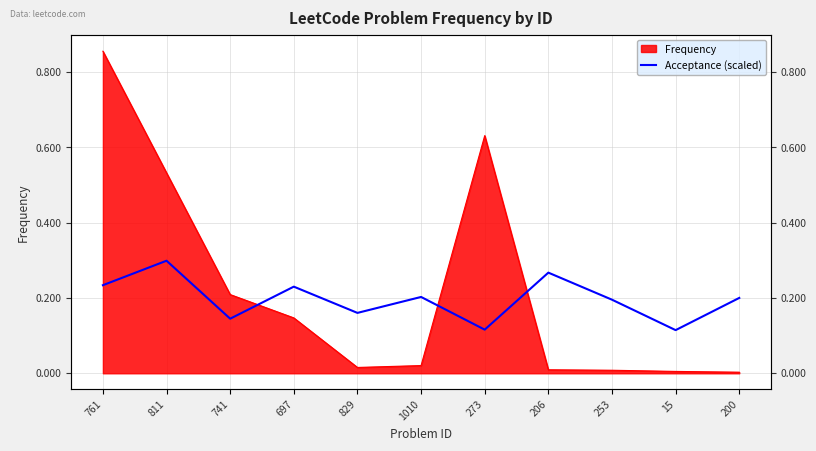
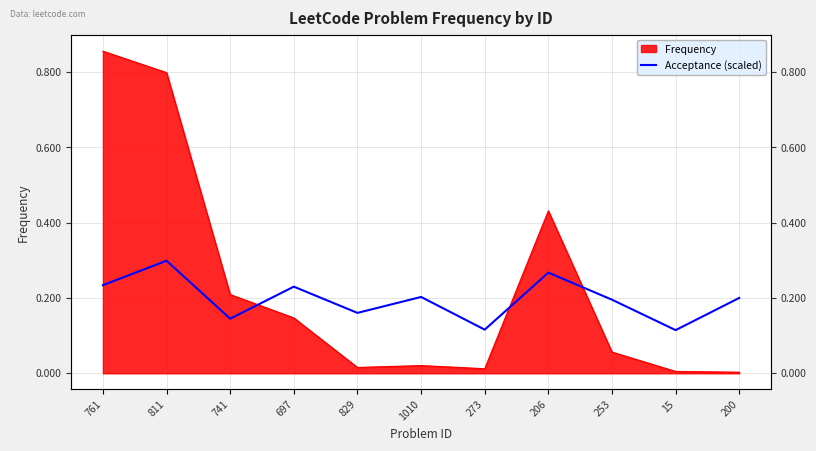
Frequency, 811: 0.53 -> 0.80
Frequency, 273: 0.63 -> 0.01
Frequency, 206: 0.01 -> 0.43
Frequency, 253: 0.01 -> 0.06
